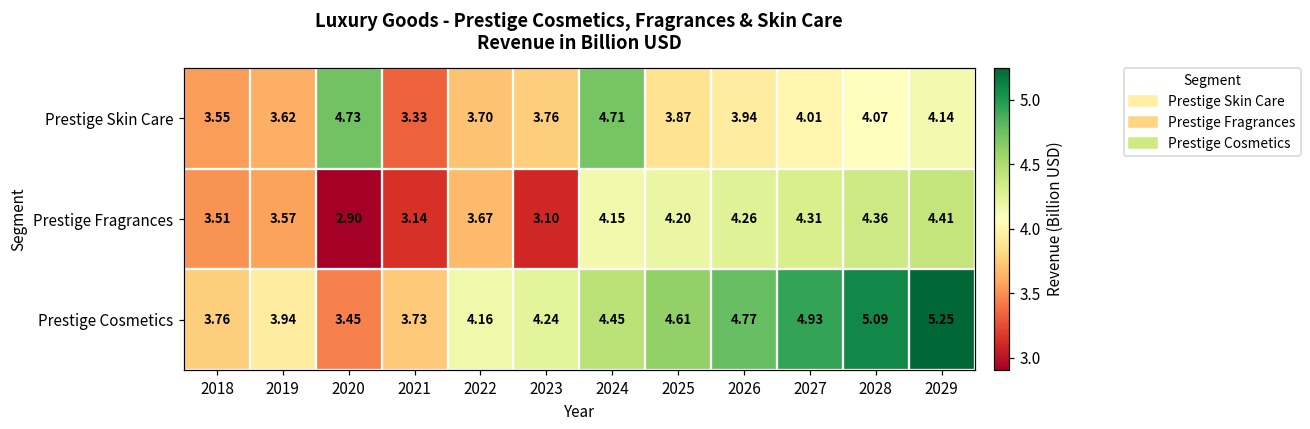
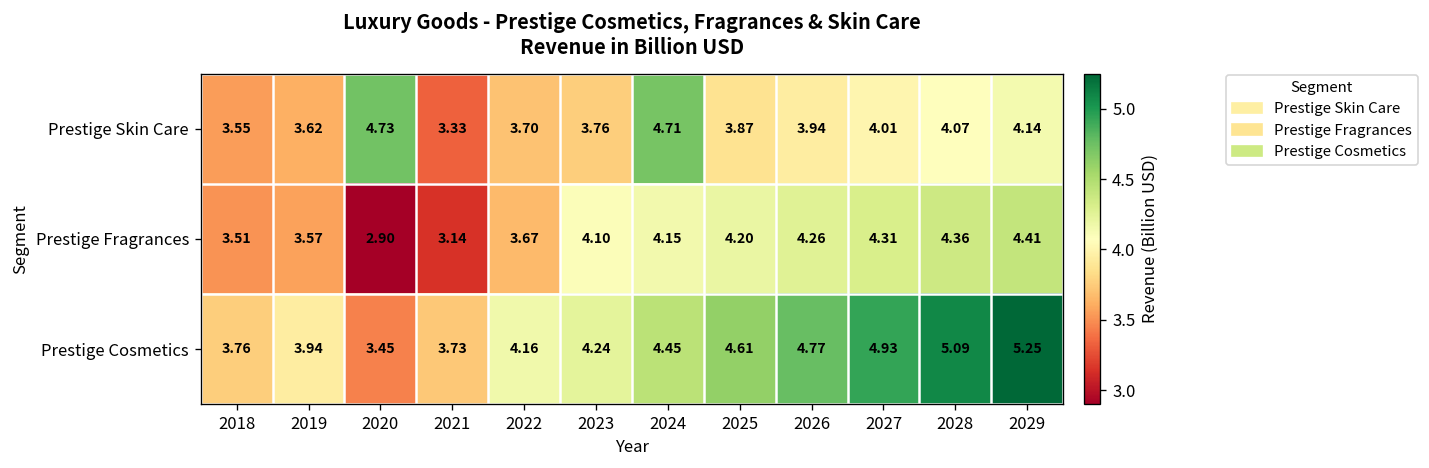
Prestige Fragrances, 2023: 3.10 -> 4.10
